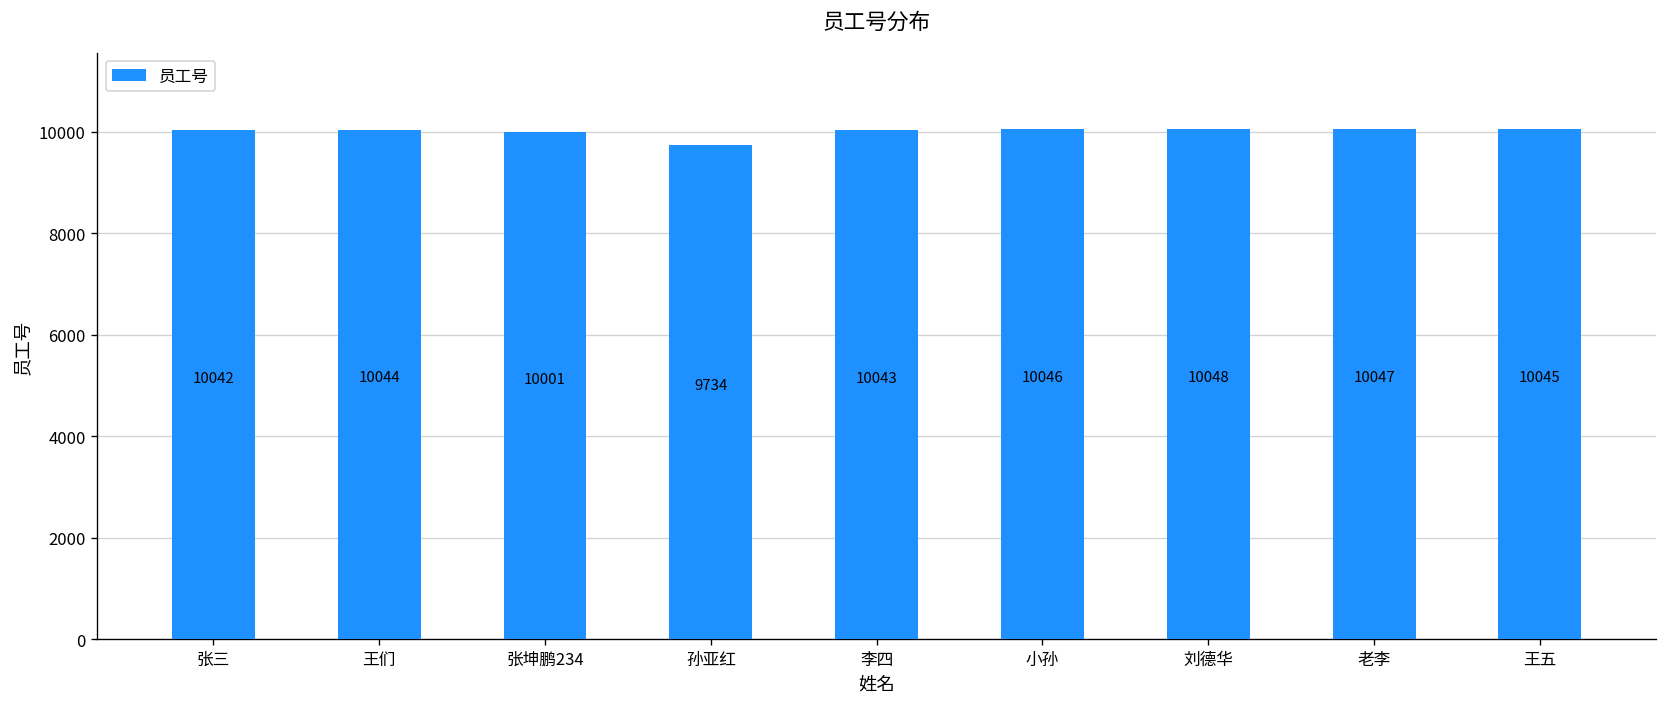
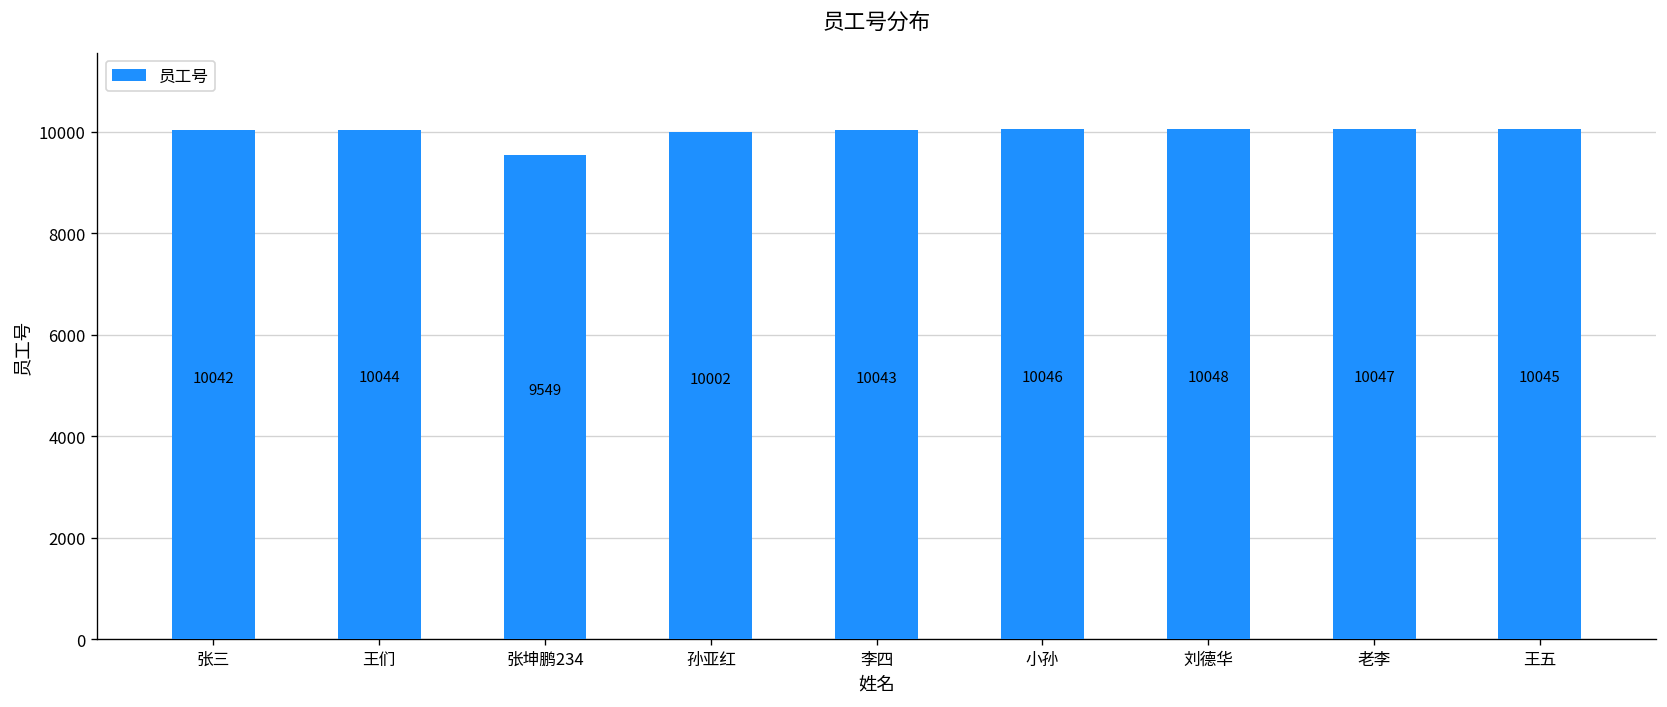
张坤鹏234: 10001 -> 9549
孙亚红: 9734 -> 10002
